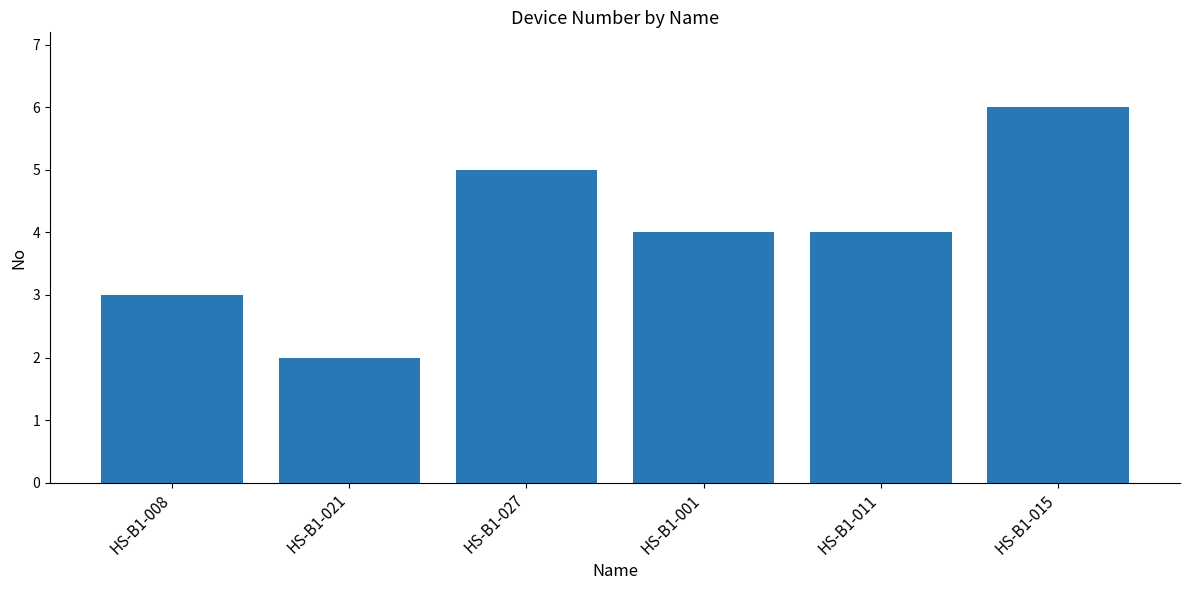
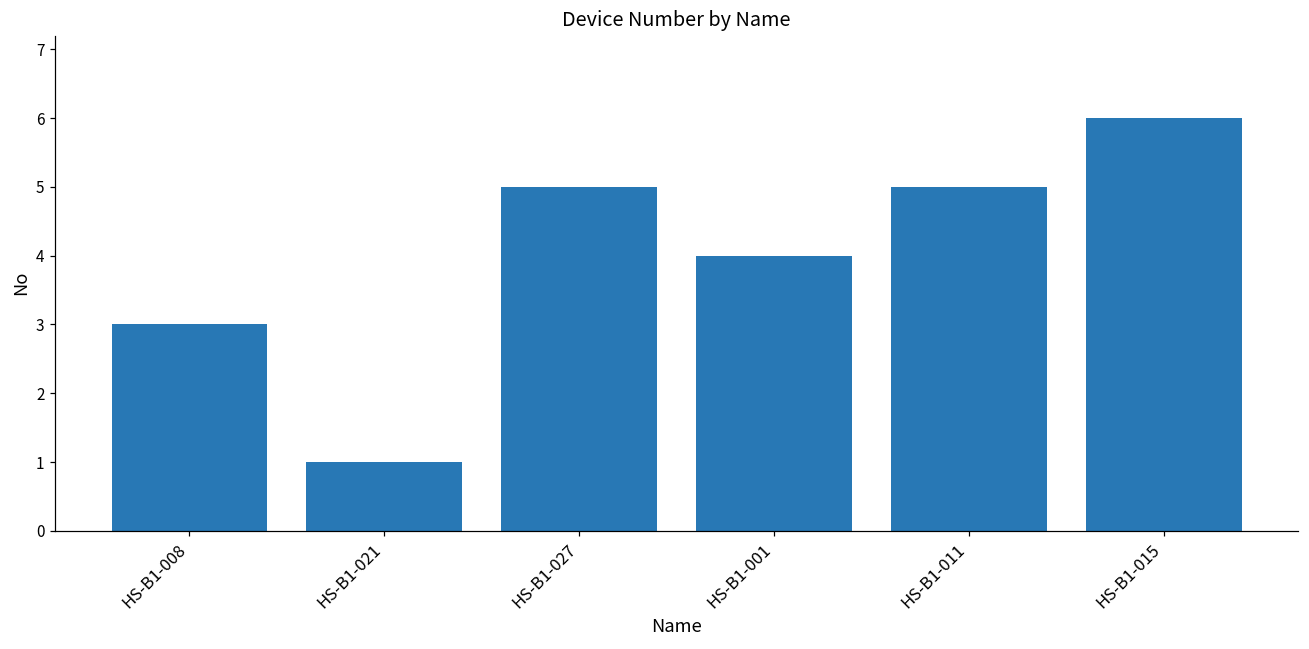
HS-B1-021: 2 -> 1
HS-B1-011: 4 -> 5
